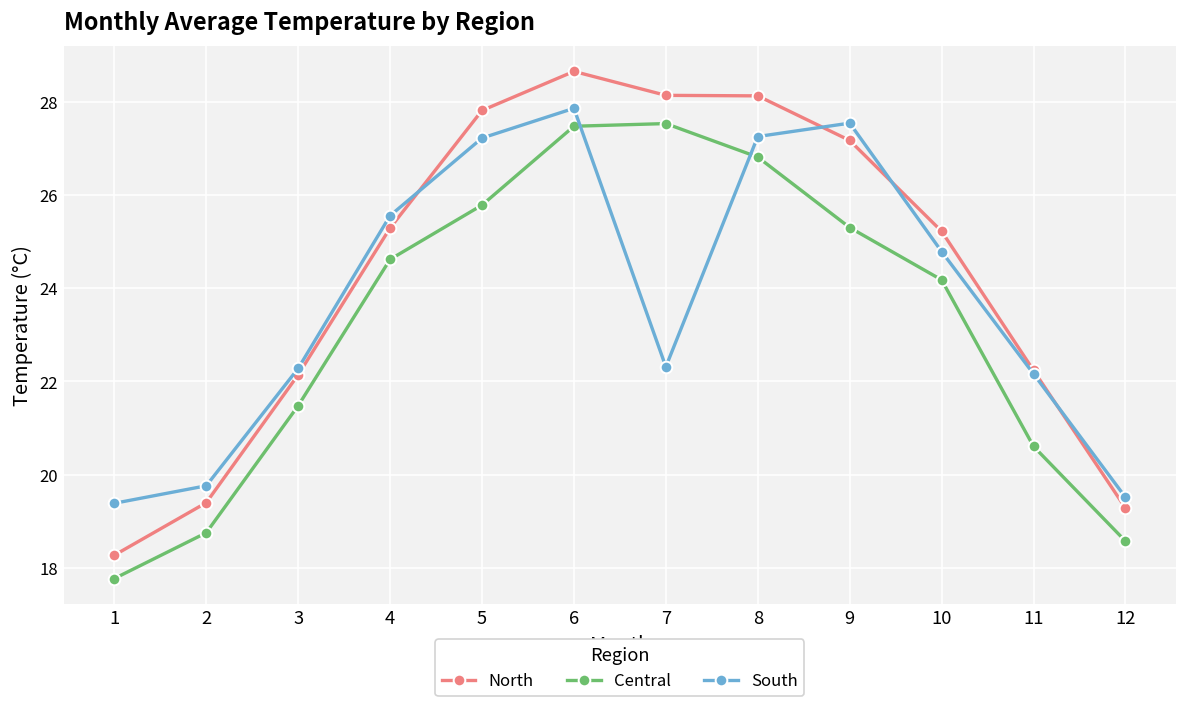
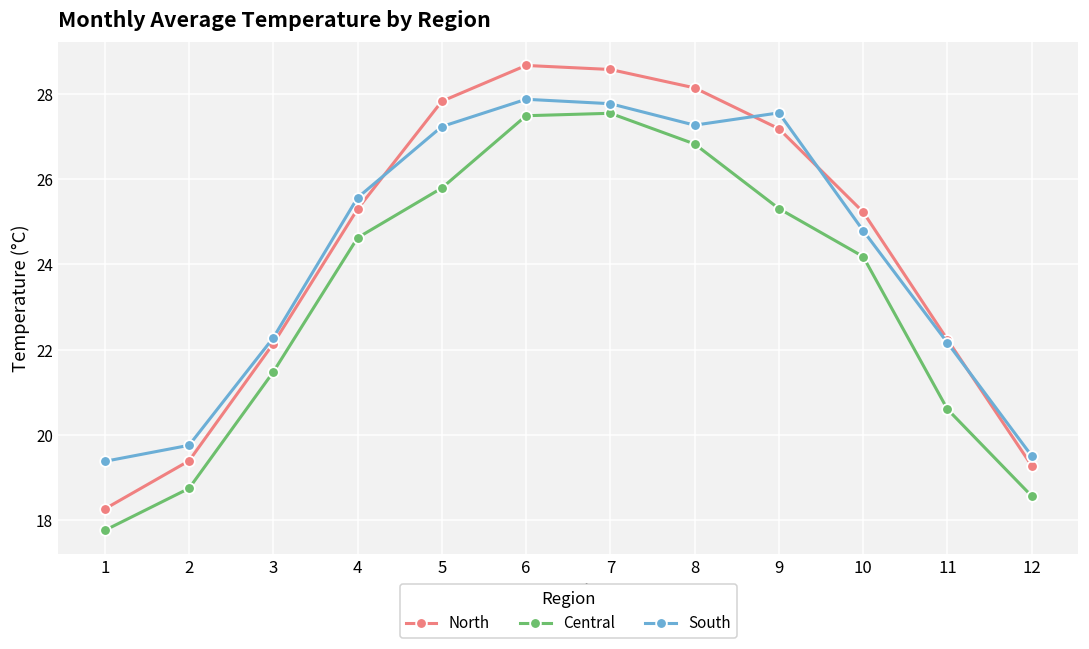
North, 7: 28.1 -> 28.6
South, 7: 22.3 -> 27.8
